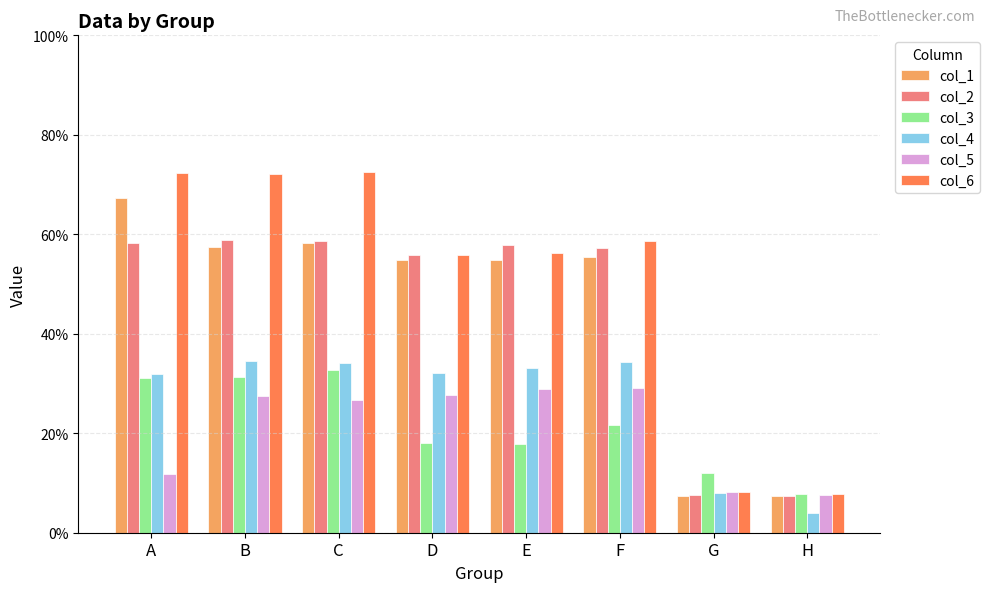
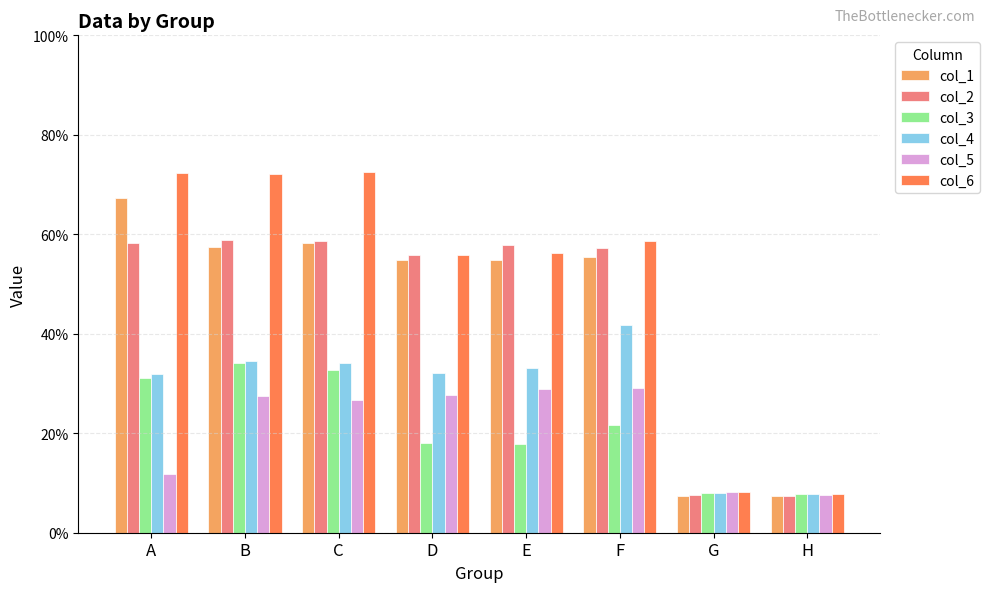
col_3, B: 31% -> 34%
col_4, F: 34% -> 42%
col_3, G: 12% -> 8%
col_4, H: 4% -> 8%
